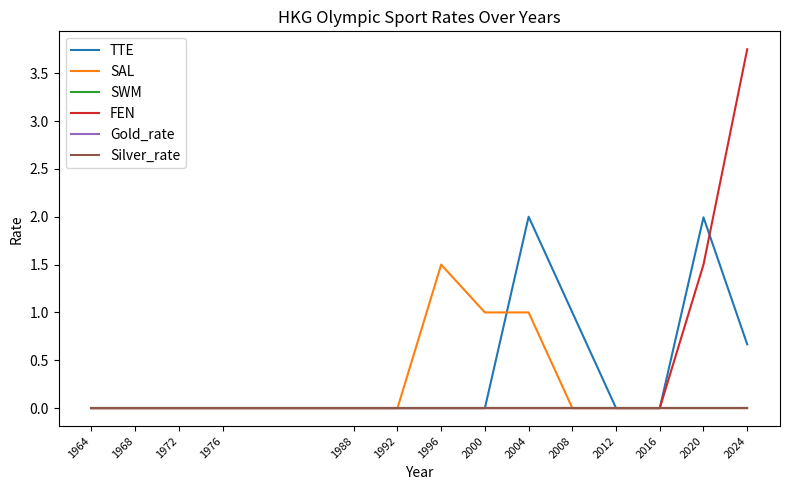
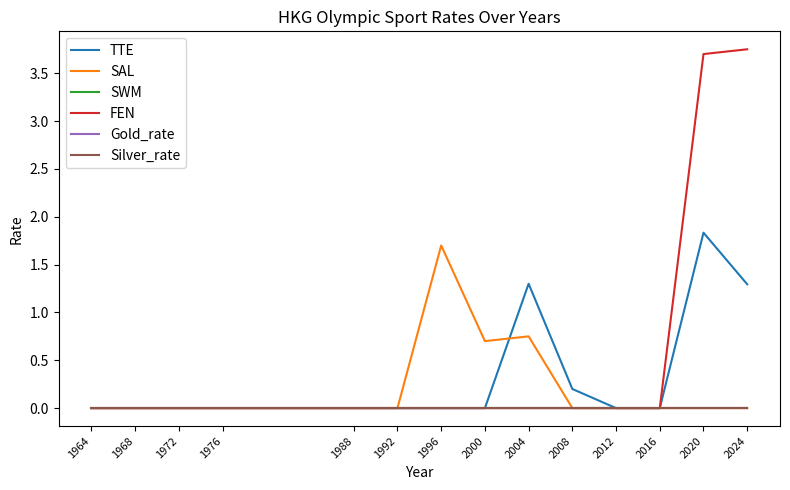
SAL, 1996: 1.5 -> 1.7
SAL, 2000: 1.0 -> 0.7
TTE, 2004: 2.0 -> 1.3
SAL, 2004: 1.0 -> 0.8
TTE, 2008: 1.0 -> 0.2
TTE, 2020: 2.0 -> 1.8
FEN, 2020: 1.5 -> 3.7
TTE, 2024: 0.7 -> 1.3
